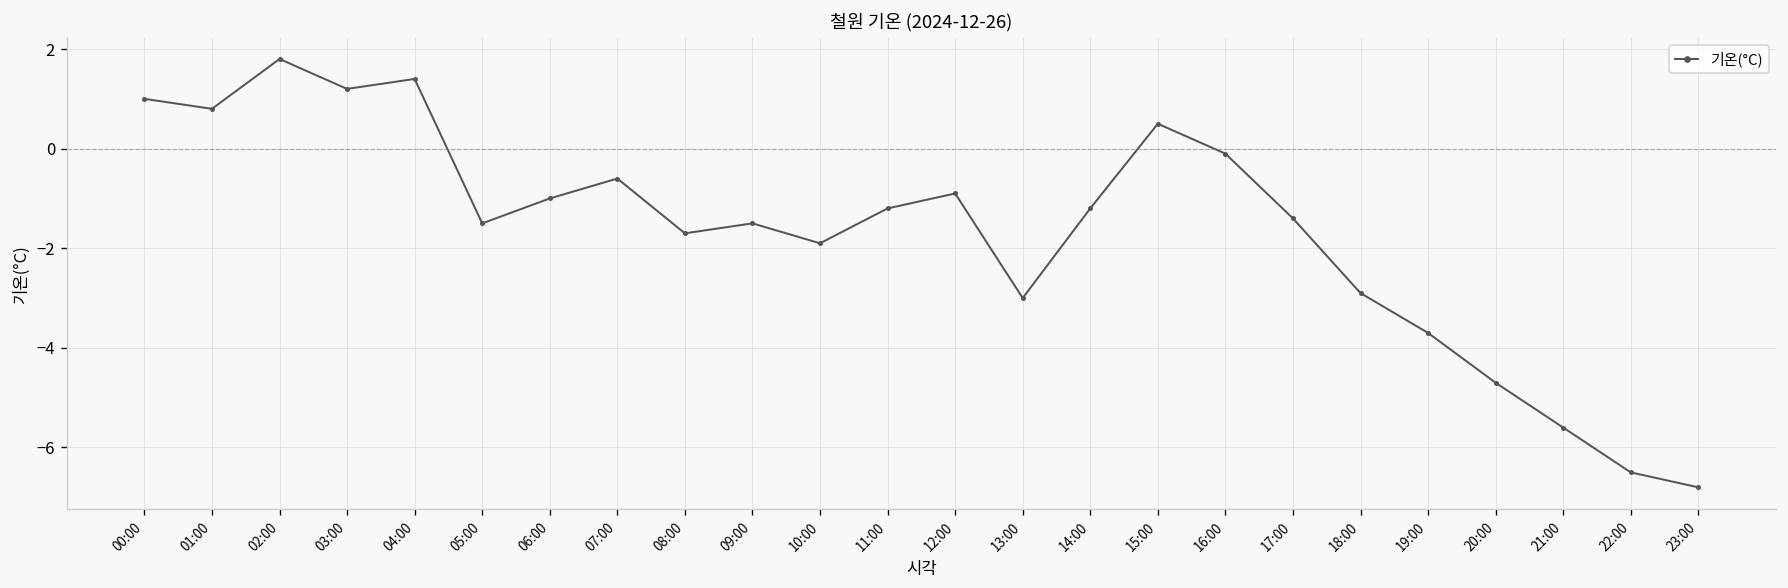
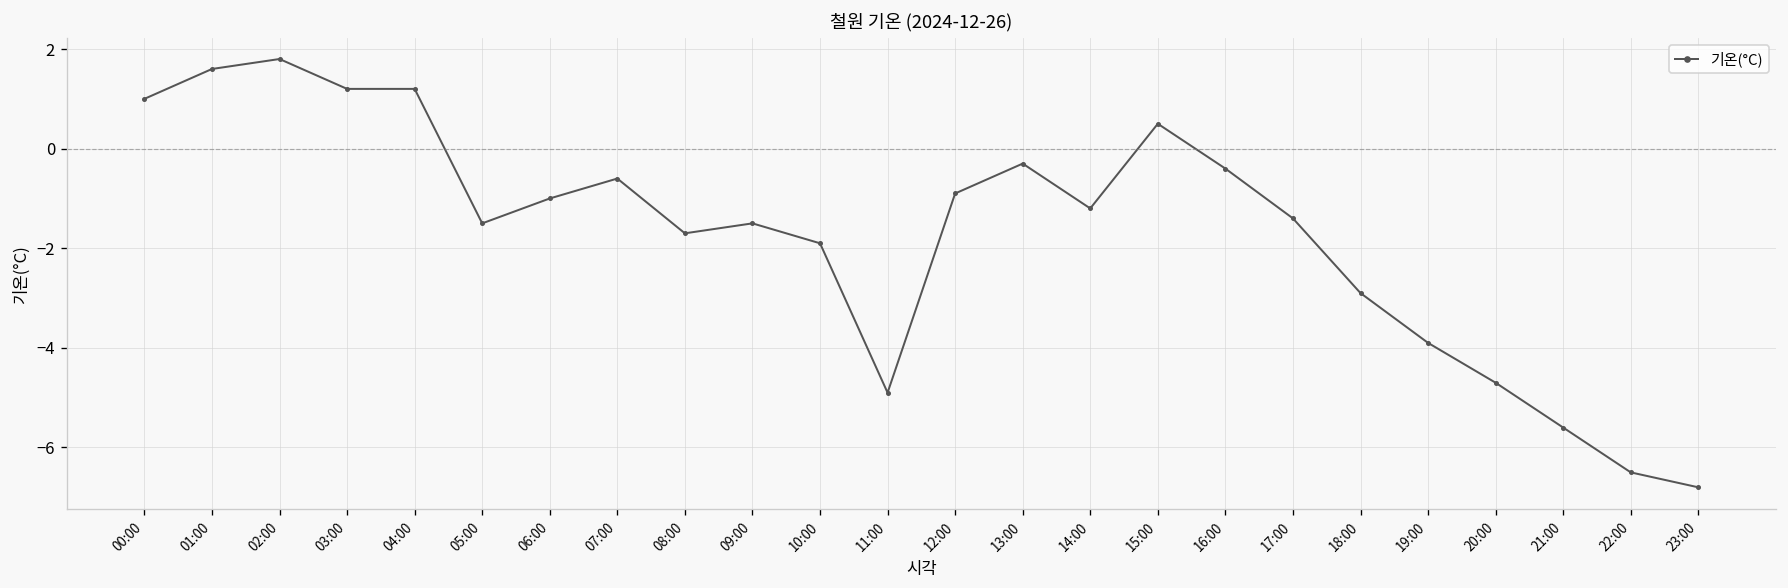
01:00: 0.8 -> 1.6
04:00: 1.4 -> 1.2
11:00: -1.2 -> -4.9
13:00: -3.0 -> -0.3
16:00: -0.1 -> -0.4
19:00: -3.7 -> -3.9
